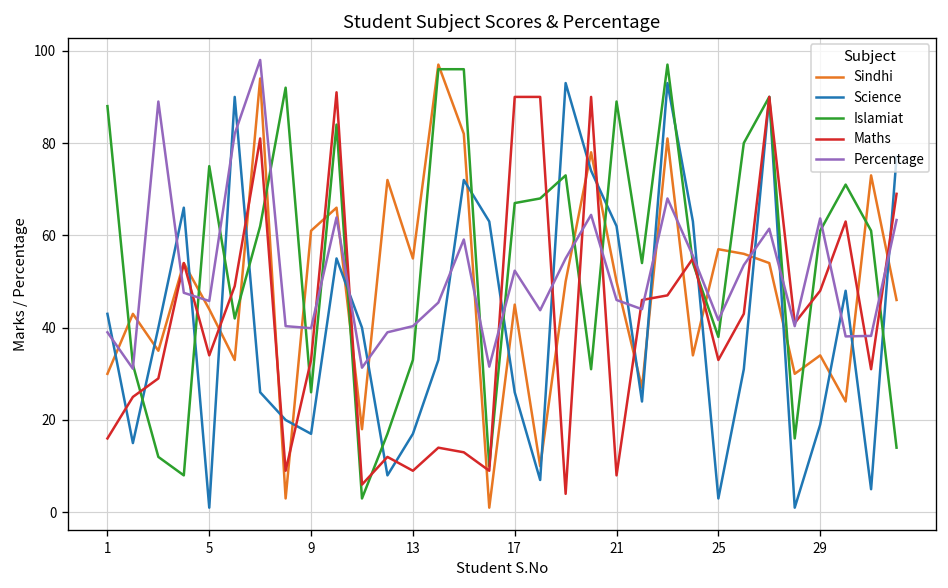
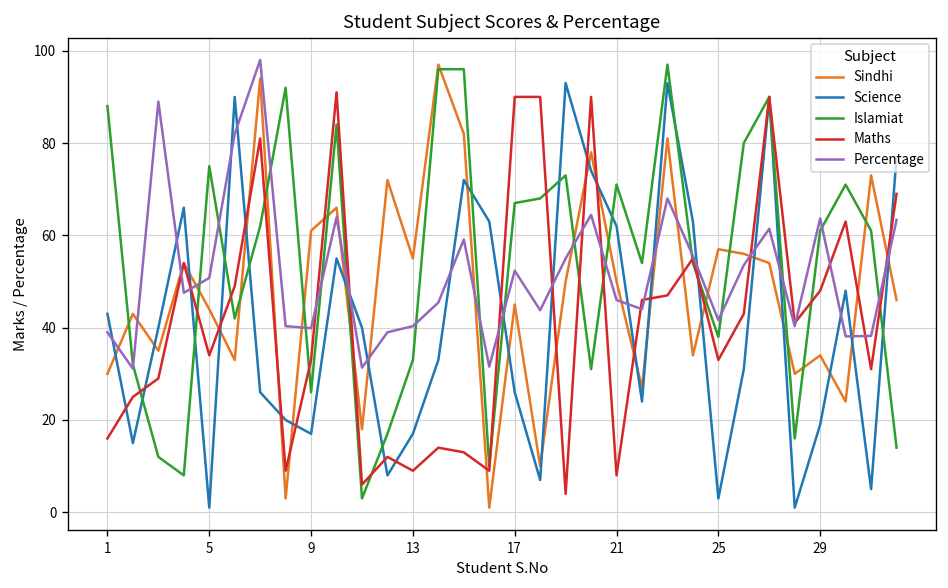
Percentage, 5: 46 -> 51
Islamiat, 21: 89 -> 71
